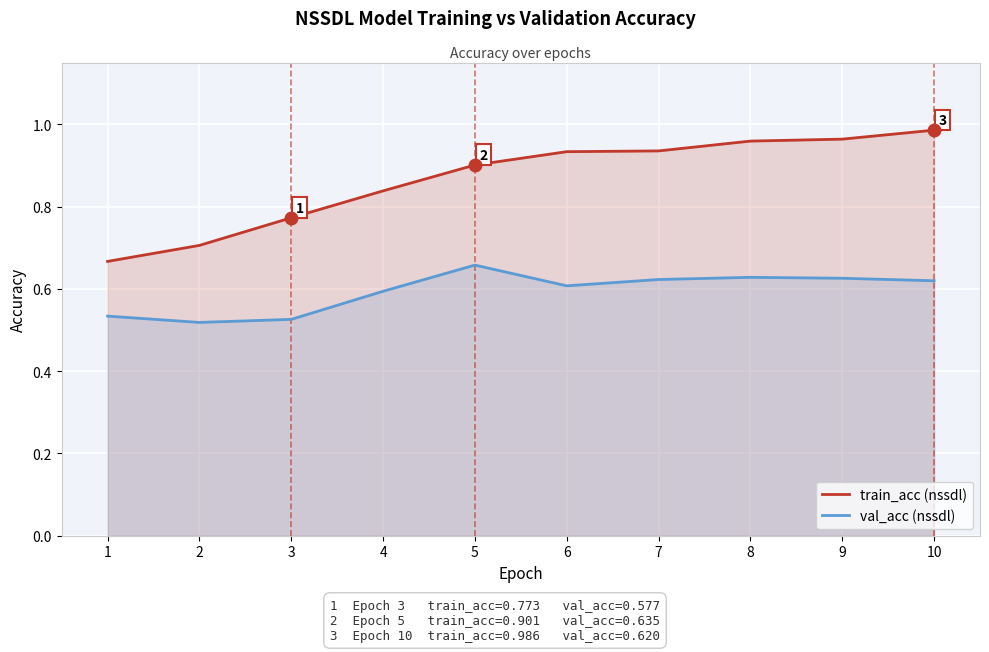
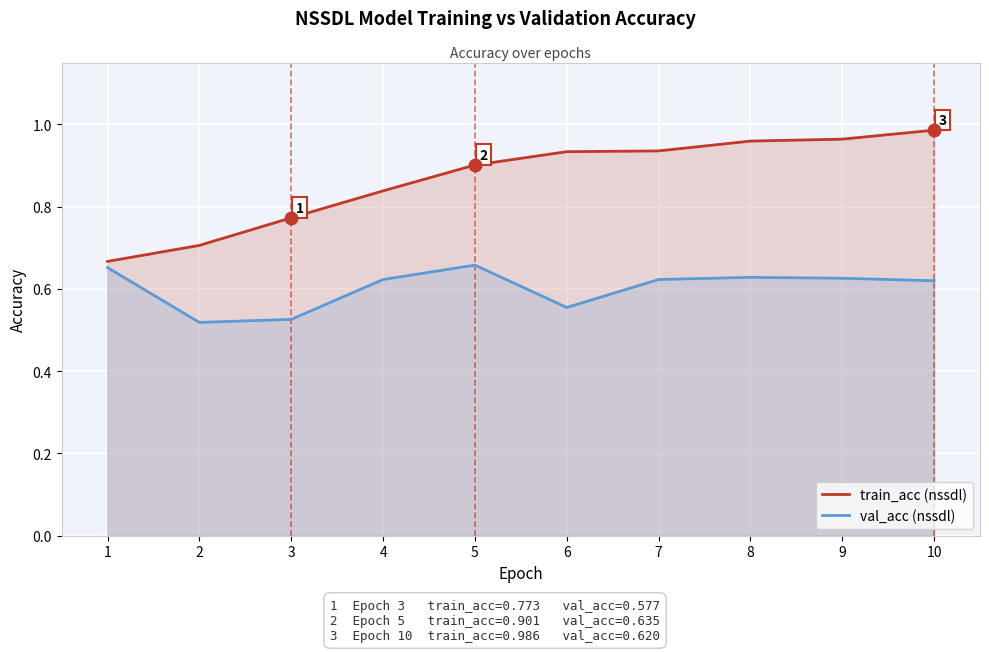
val_acc (nssdl), 1: 0.53 -> 0.65
val_acc (nssdl), 4: 0.59 -> 0.62
val_acc (nssdl), 6: 0.61 -> 0.55
